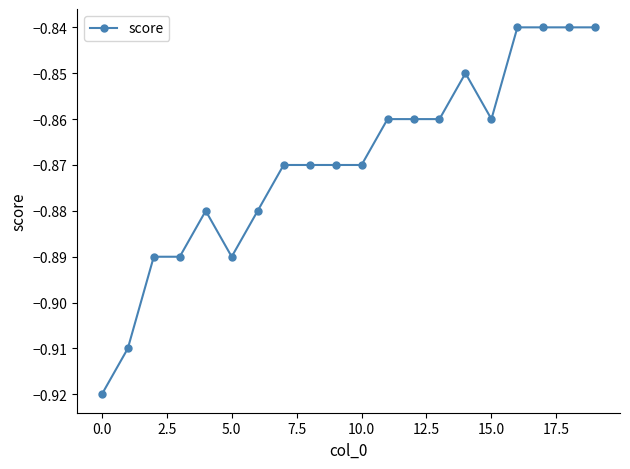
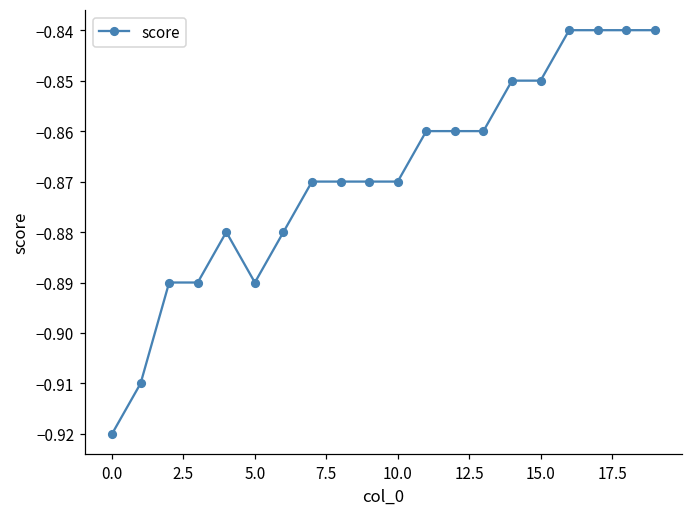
15.0: -0.86 -> -0.85
